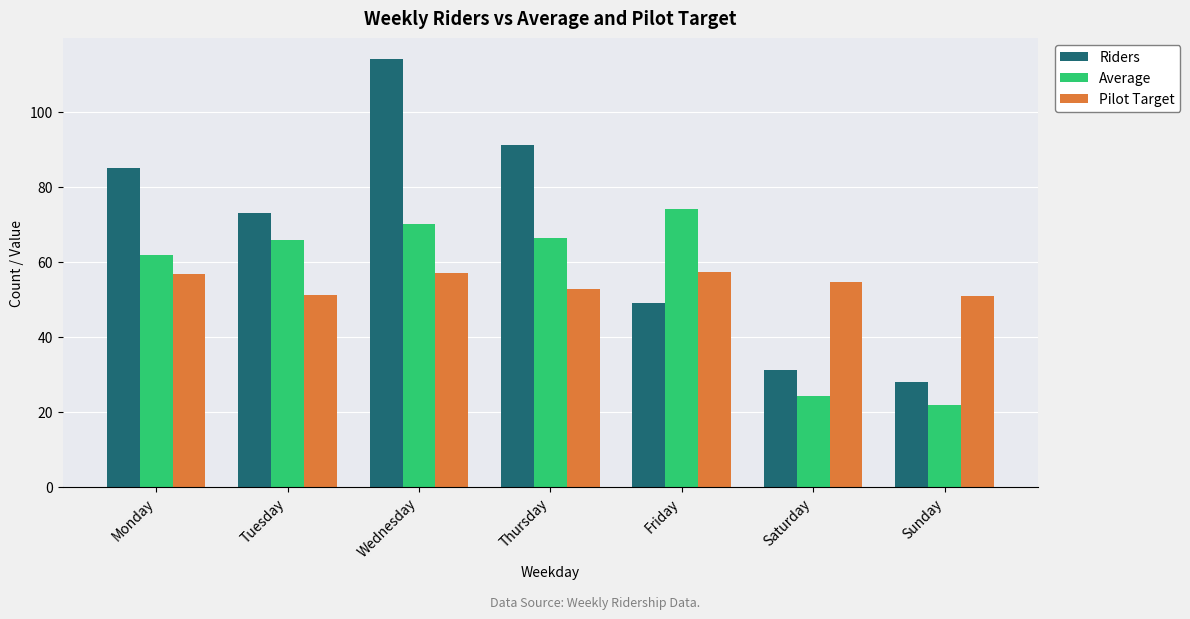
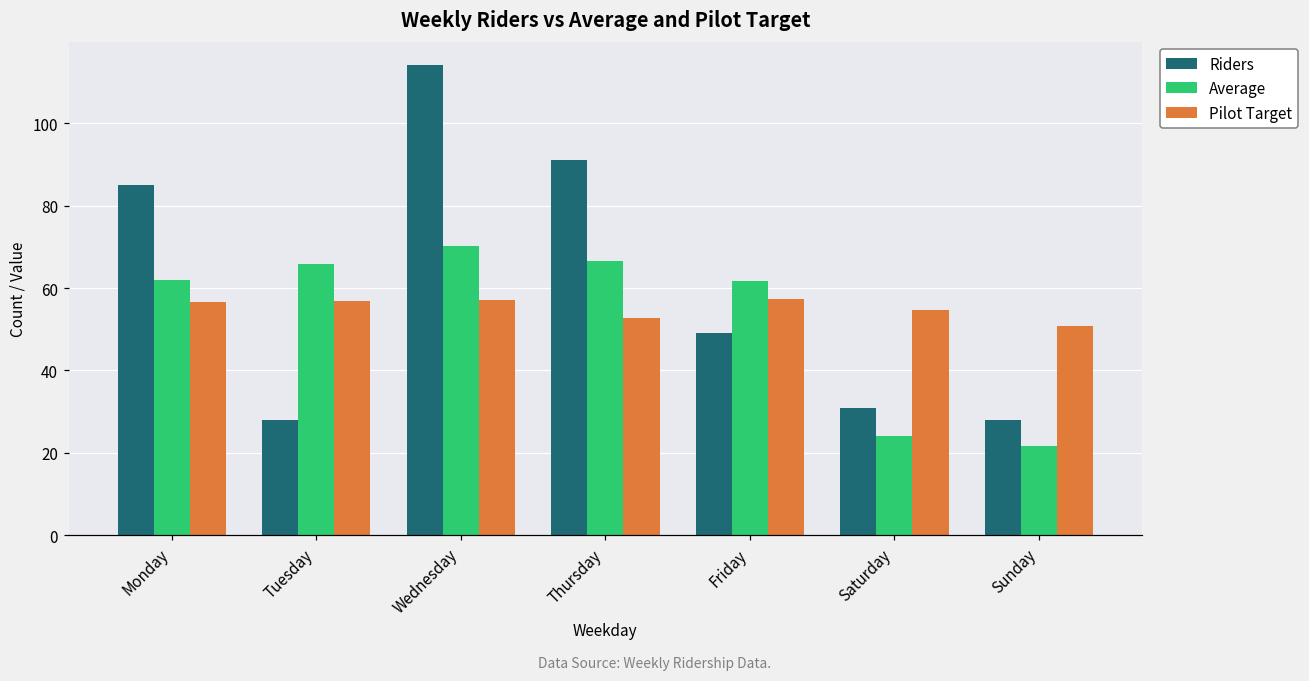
Riders, Tuesday: 73 -> 28
Pilot Target, Tuesday: 51 -> 57
Average, Friday: 74 -> 62
